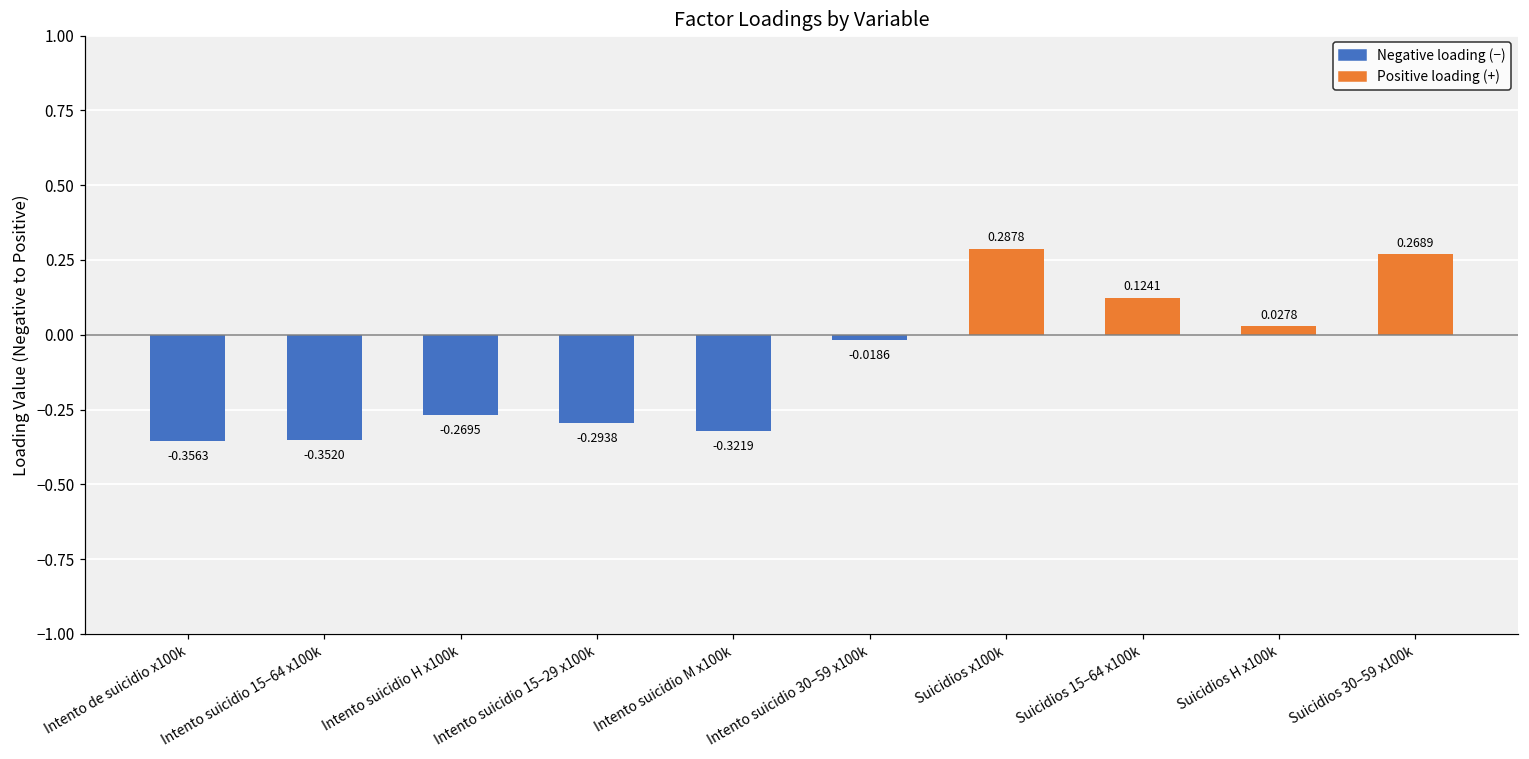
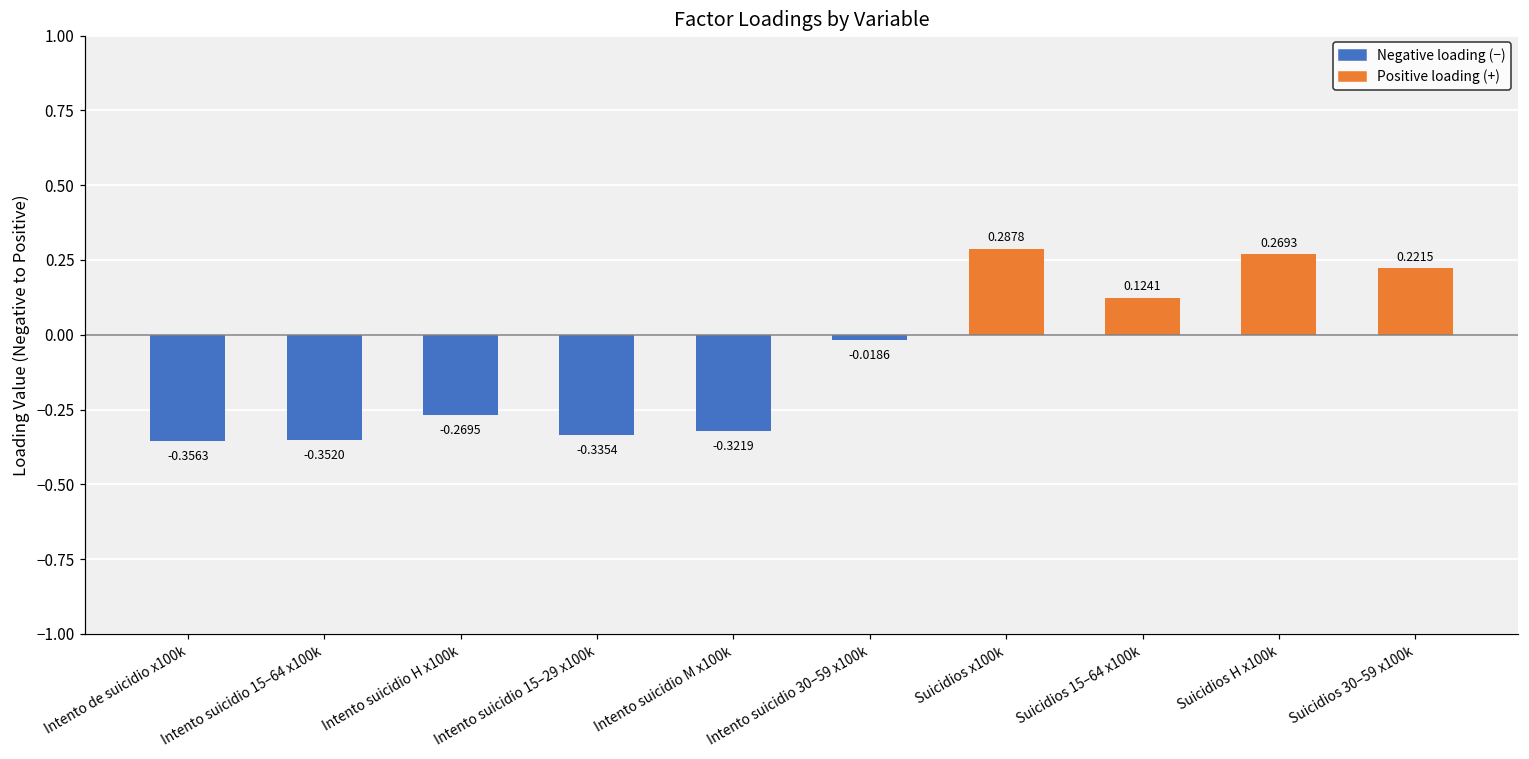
Intento suicidio 15–29 x100k: -0.2938 -> -0.3354
Suicidios H x100k: 0.0278 -> 0.2693
Suicidios 30–59 x100k: 0.2689 -> 0.2215
